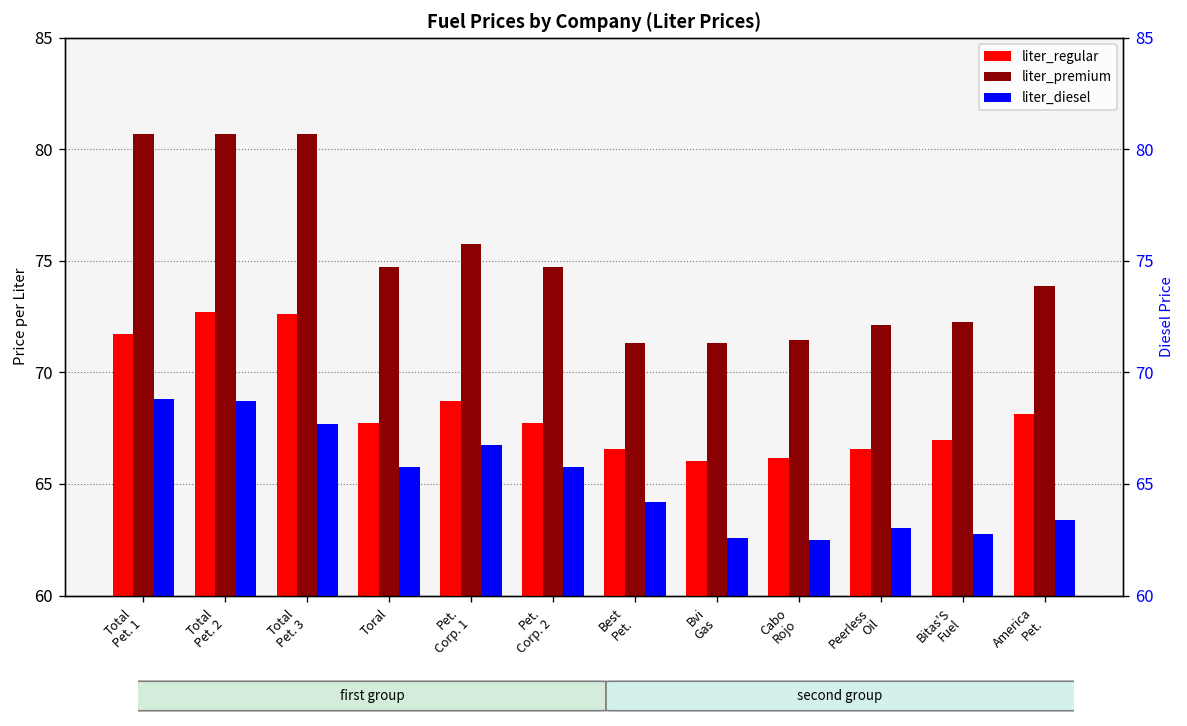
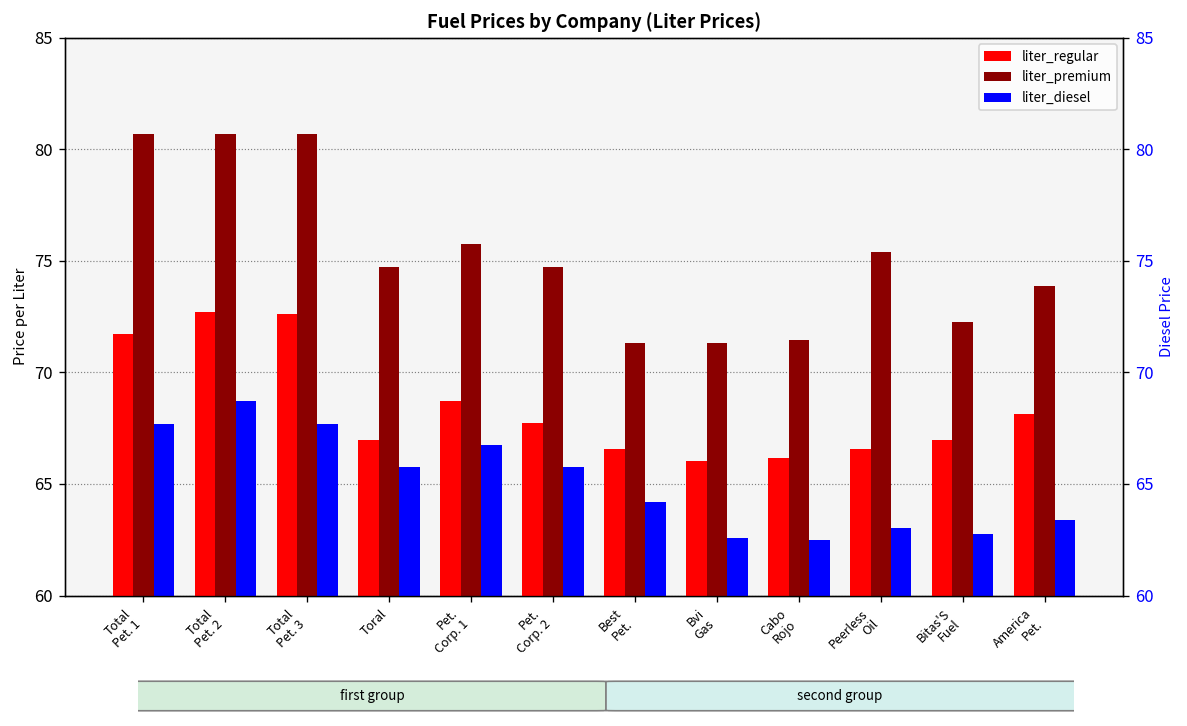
liter_diesel, Total Pet. 1: 68.8 -> 67.7
liter_regular, Toral: 67.7 -> 67.0
liter_premium, Peerless Oil: 72.1 -> 75.4
